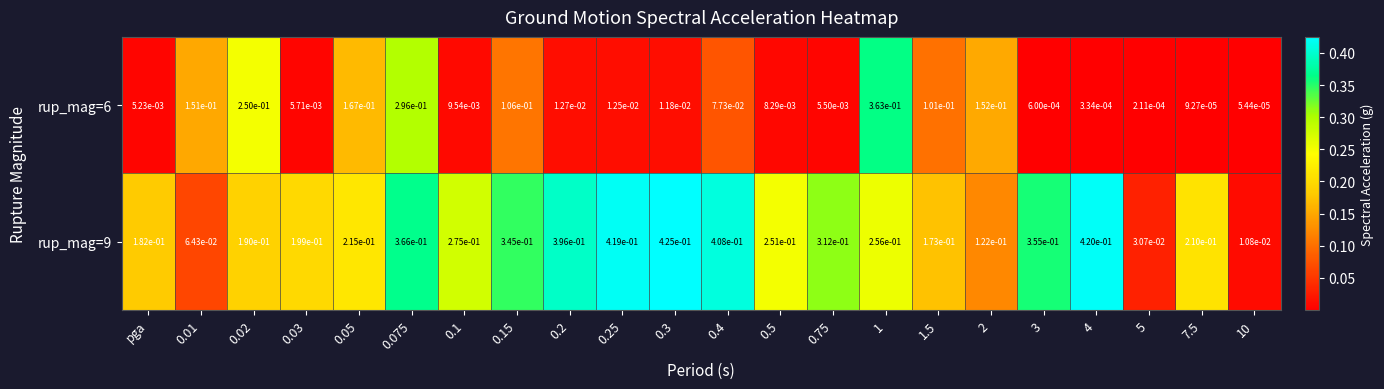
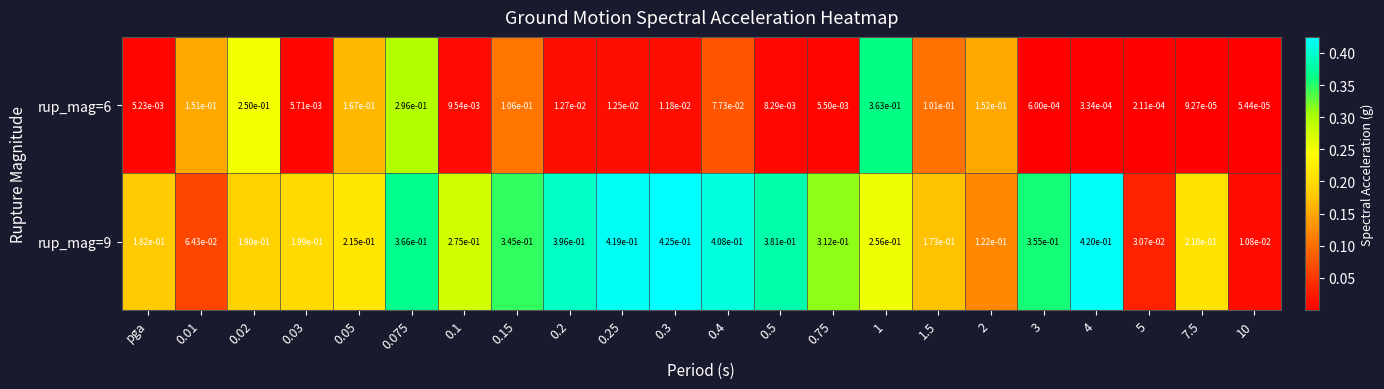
rup_mag=9, 0.5: 2.51e-01 -> 3.81e-01
